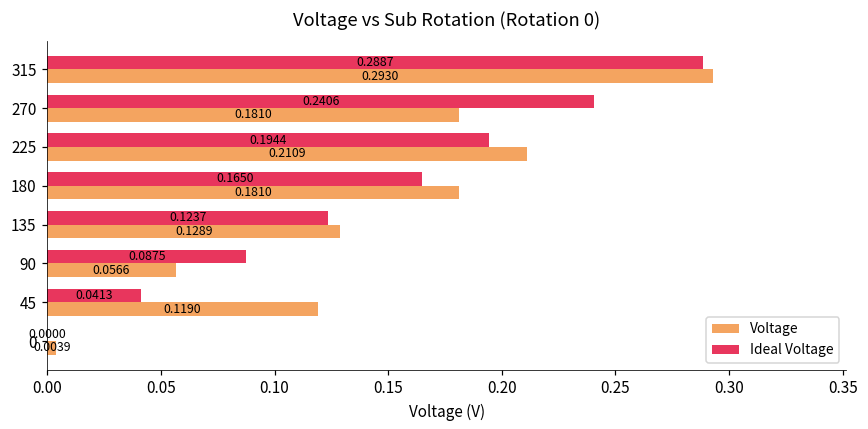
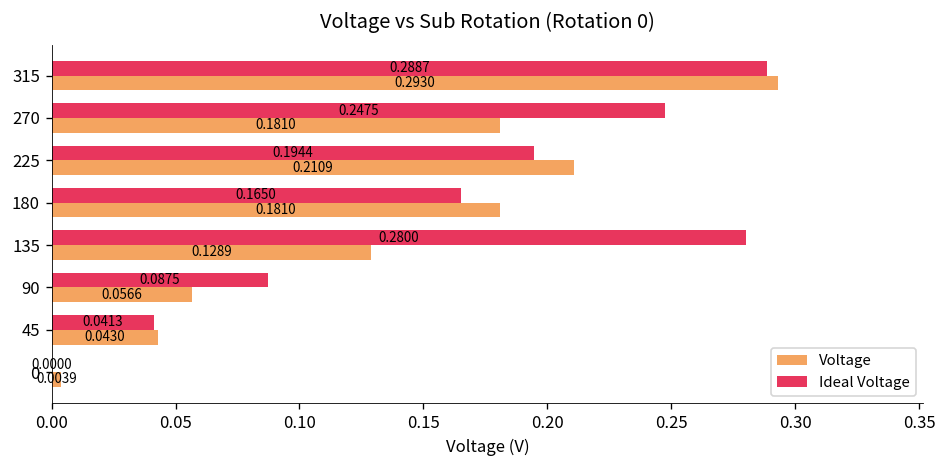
Ideal Voltage, 270: 0.2406 -> 0.2475
Ideal Voltage, 135: 0.1237 -> 0.2800
Voltage, 45: 0.1190 -> 0.0430
